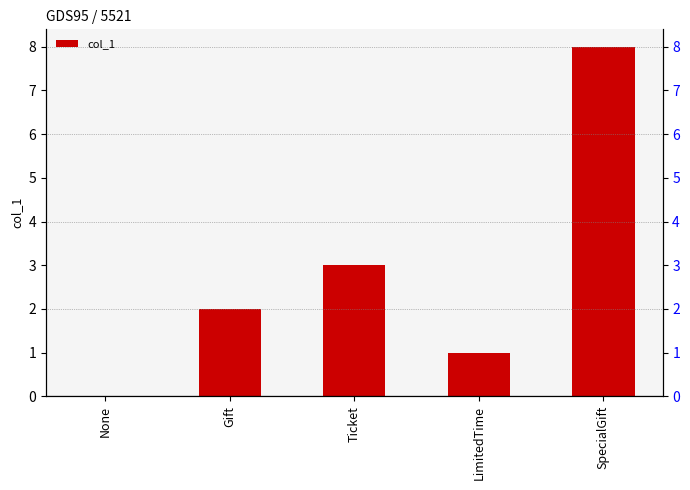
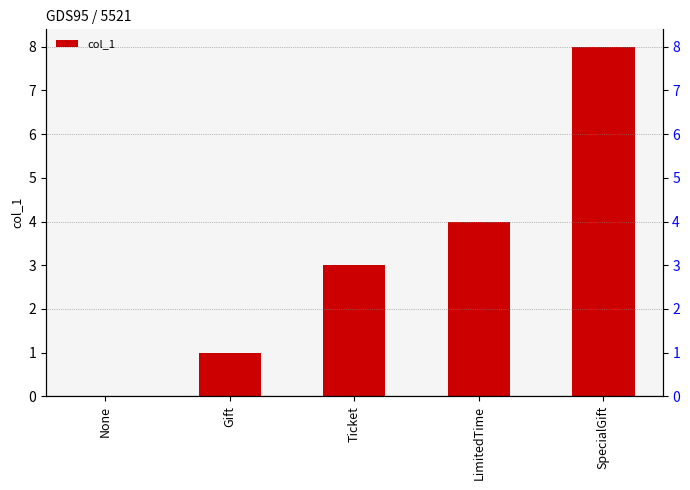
Gift: 2 -> 1
LimitedTime: 1 -> 4
